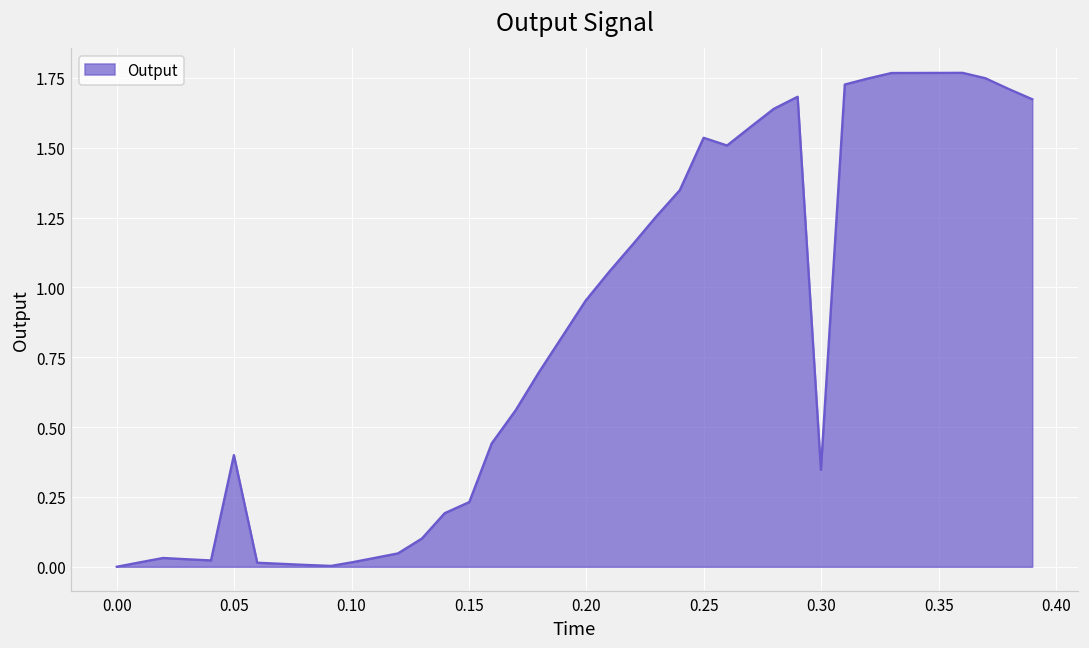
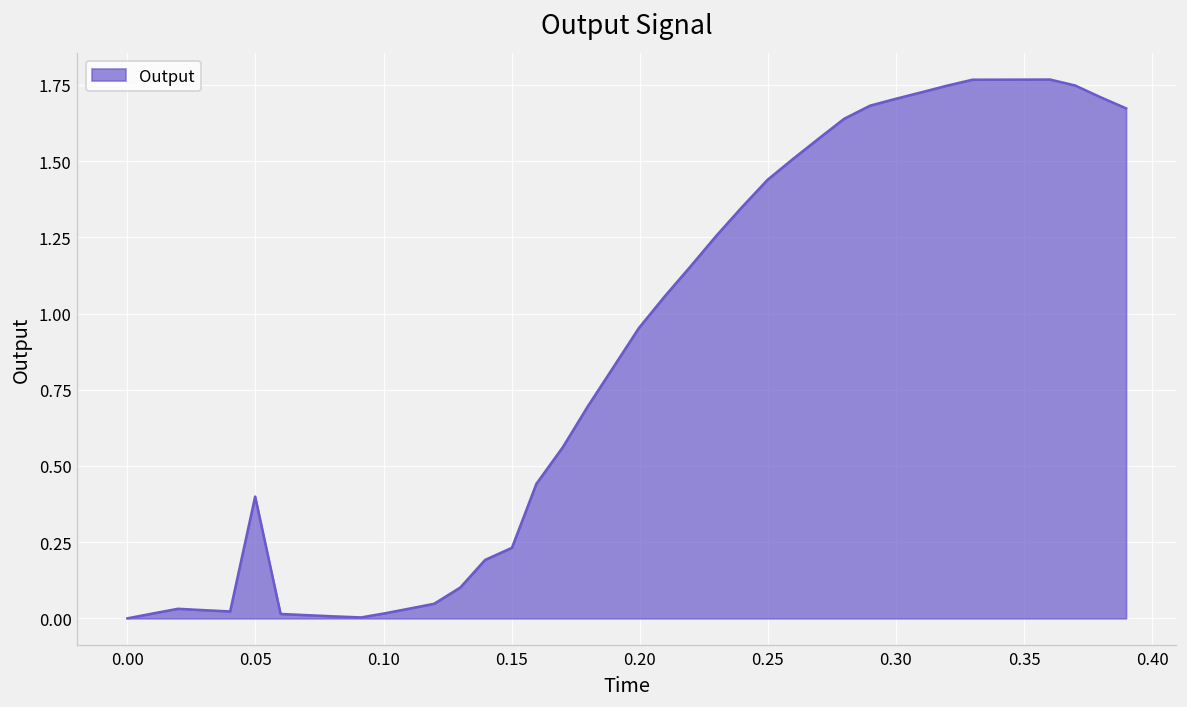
0.25: 1.54 -> 1.44
0.30: 0.35 -> 1.70
